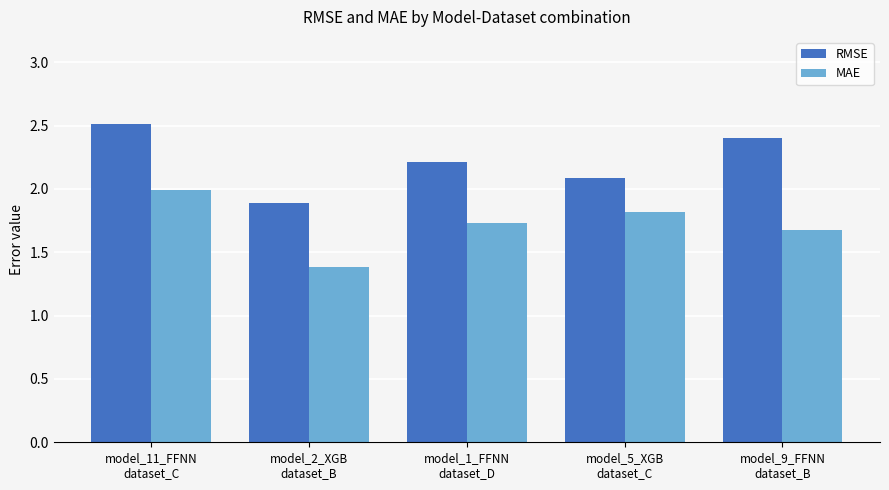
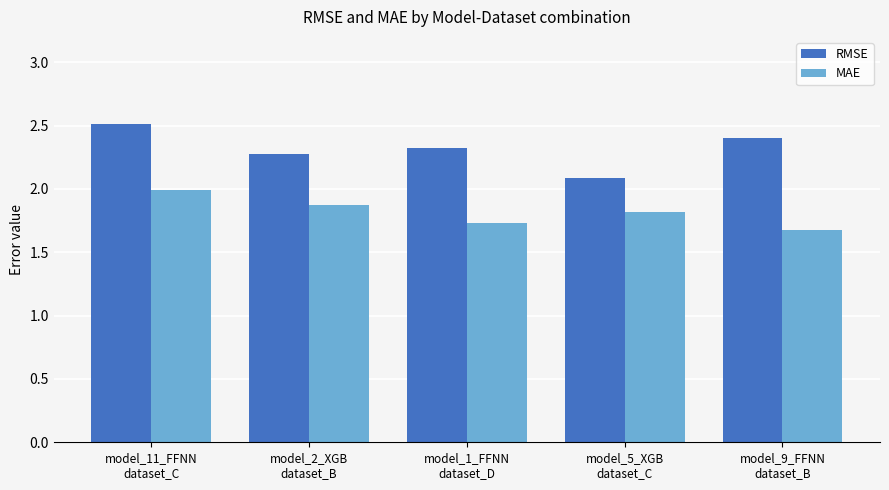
RMSE, model_2_XGB dataset_B: 1.89 -> 2.27
MAE, model_2_XGB dataset_B: 1.38 -> 1.87
RMSE, model_1_FFNN dataset_D: 2.21 -> 2.32
